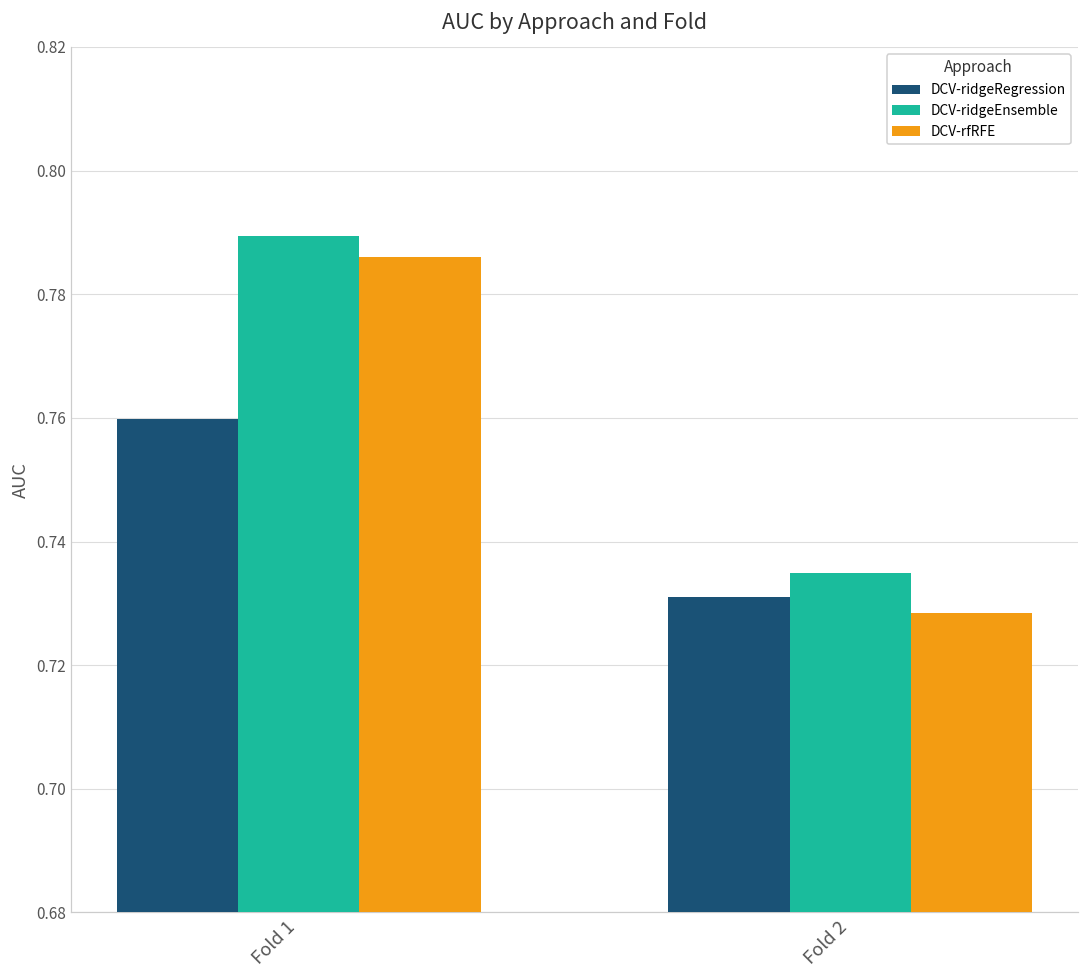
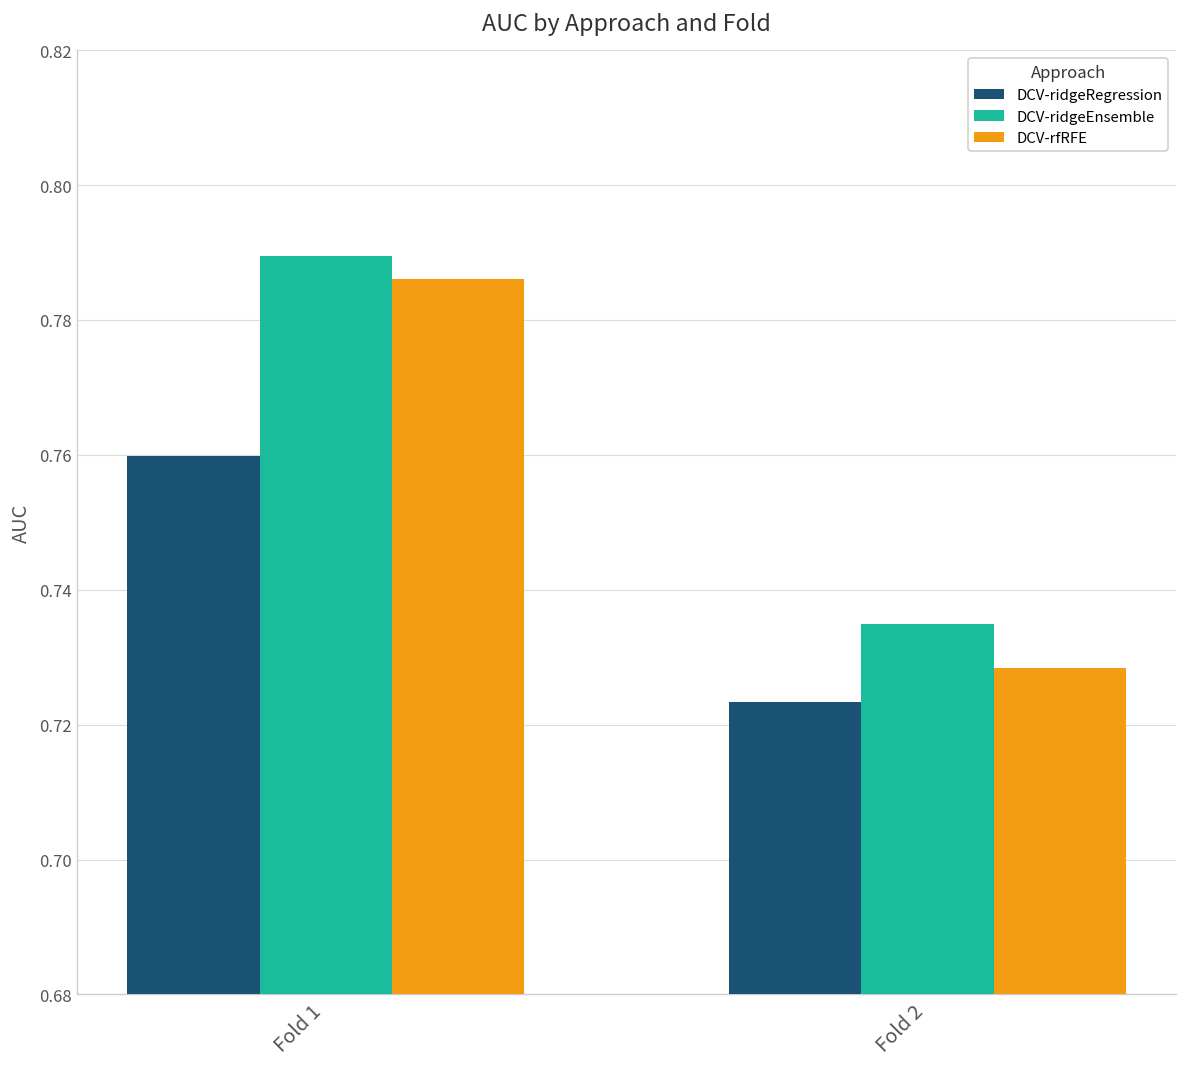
DCV-ridgeRegression, Fold 2: 0.731 -> 0.723
